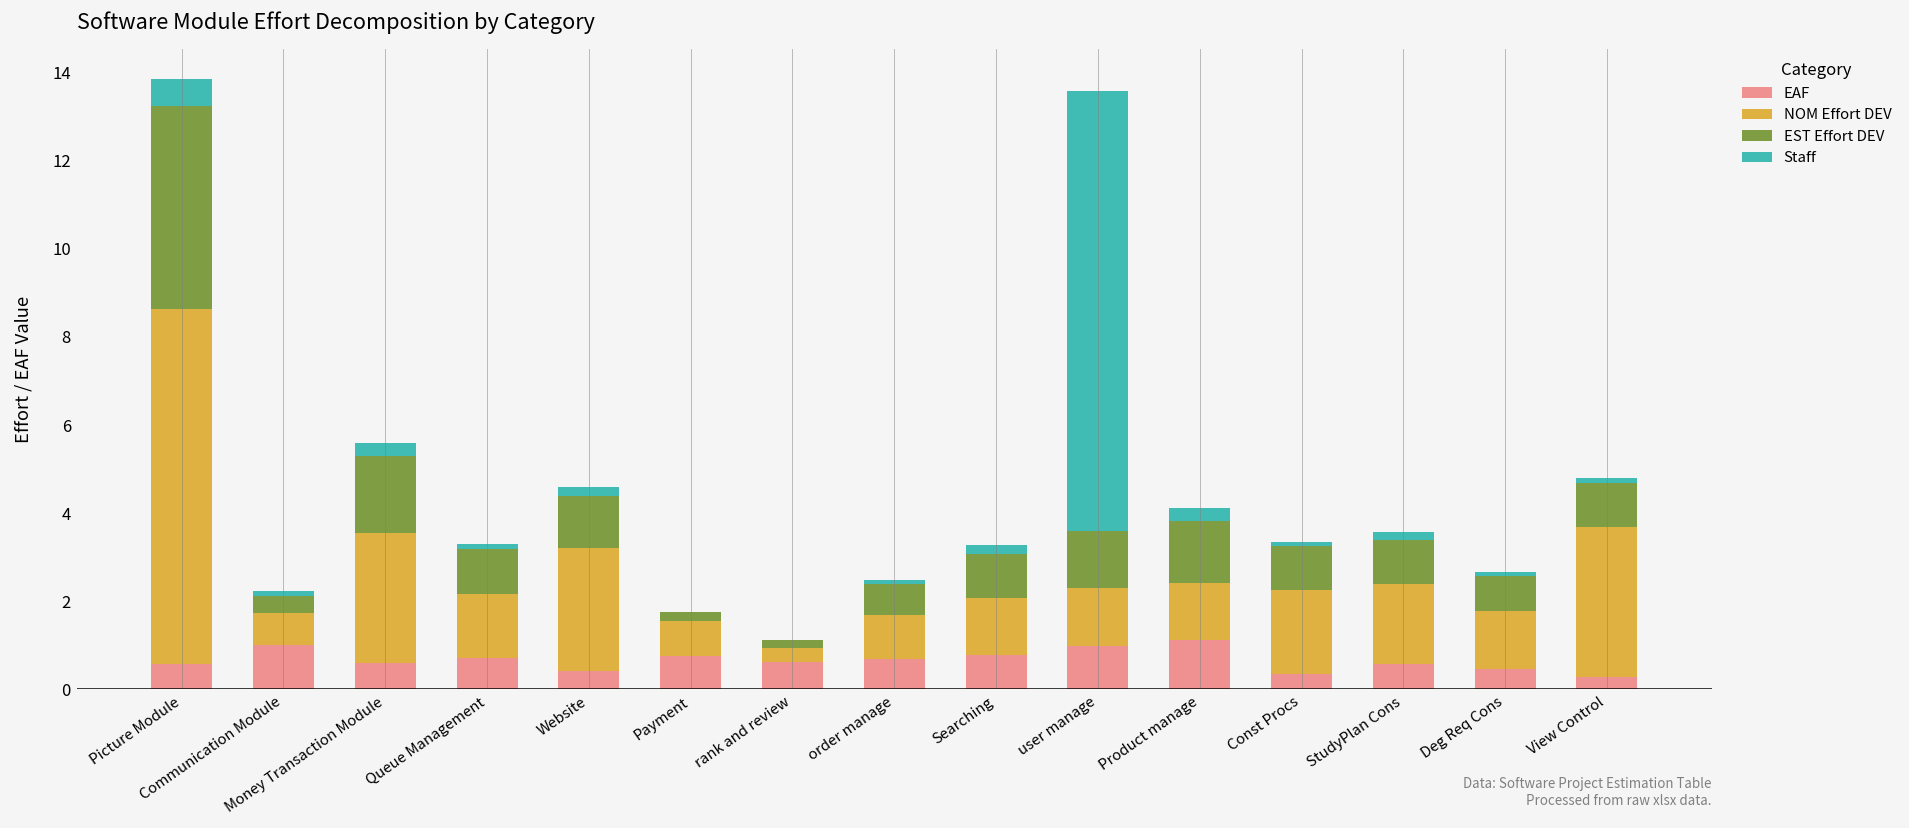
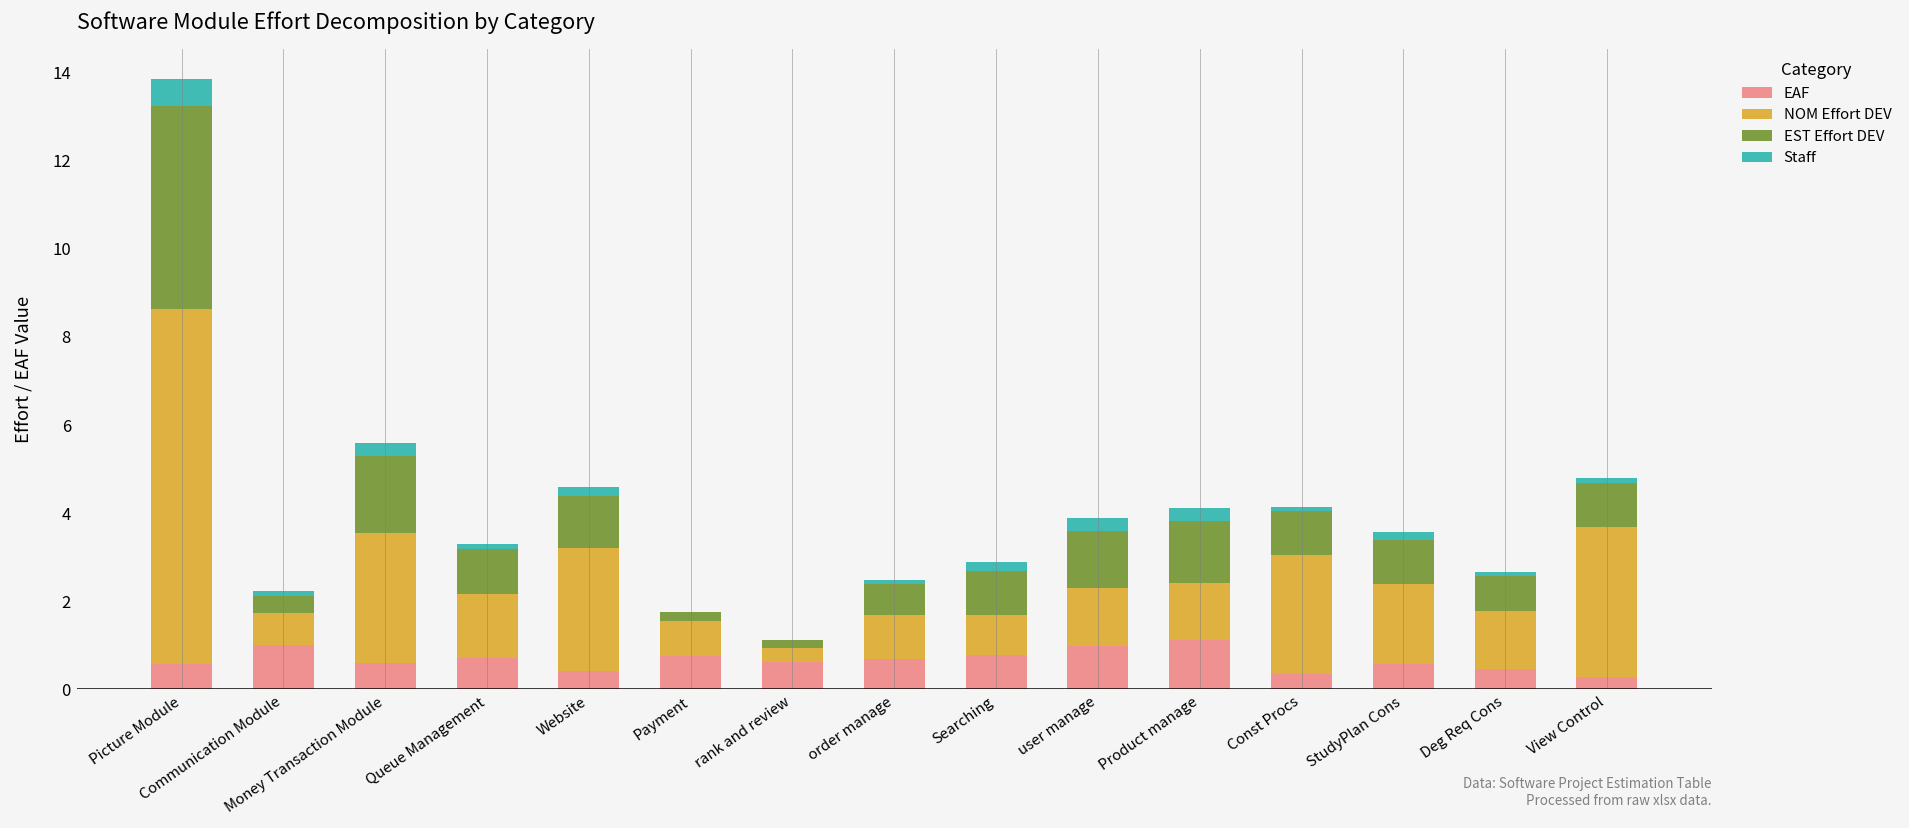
NOM Effort DEV, Searching: 1.3 -> 0.9
Staff, user manage: 10.0 -> 0.3
NOM Effort DEV, Const Procs: 1.9 -> 2.7
